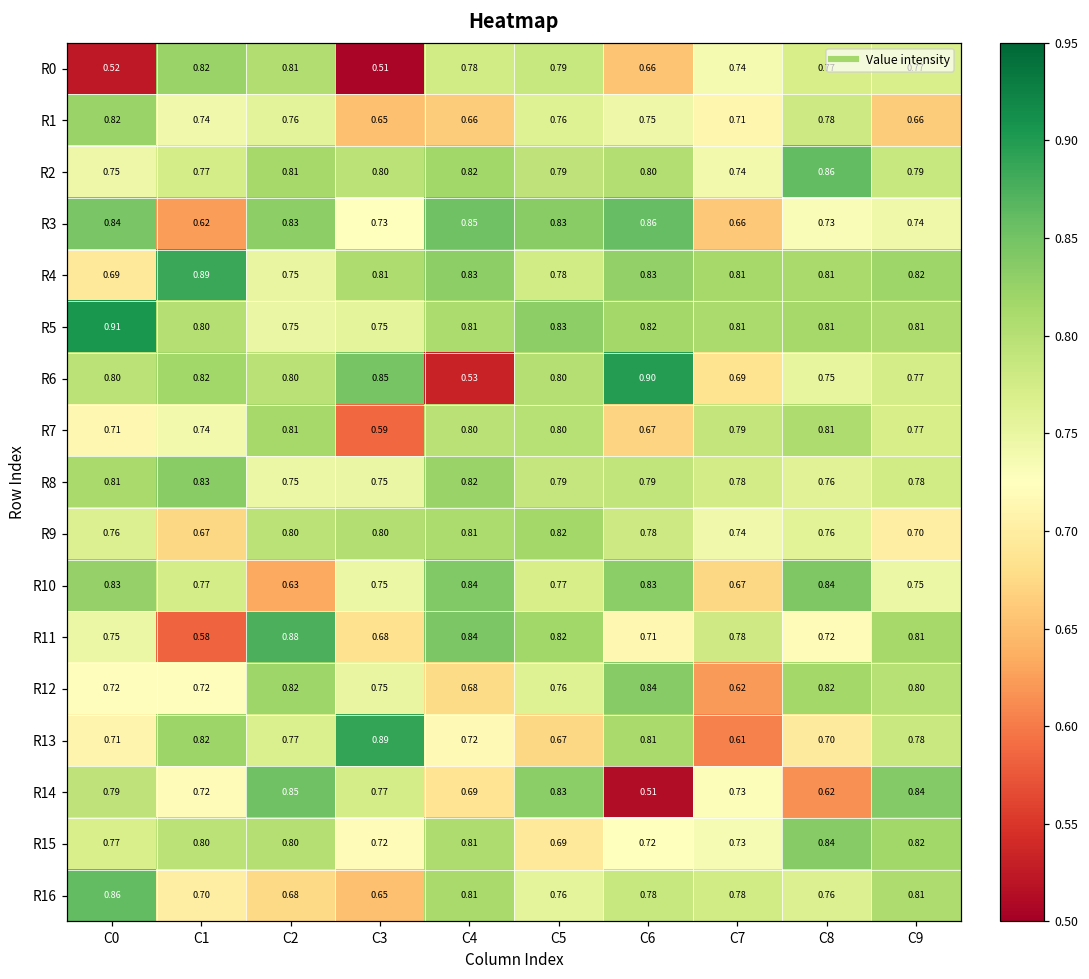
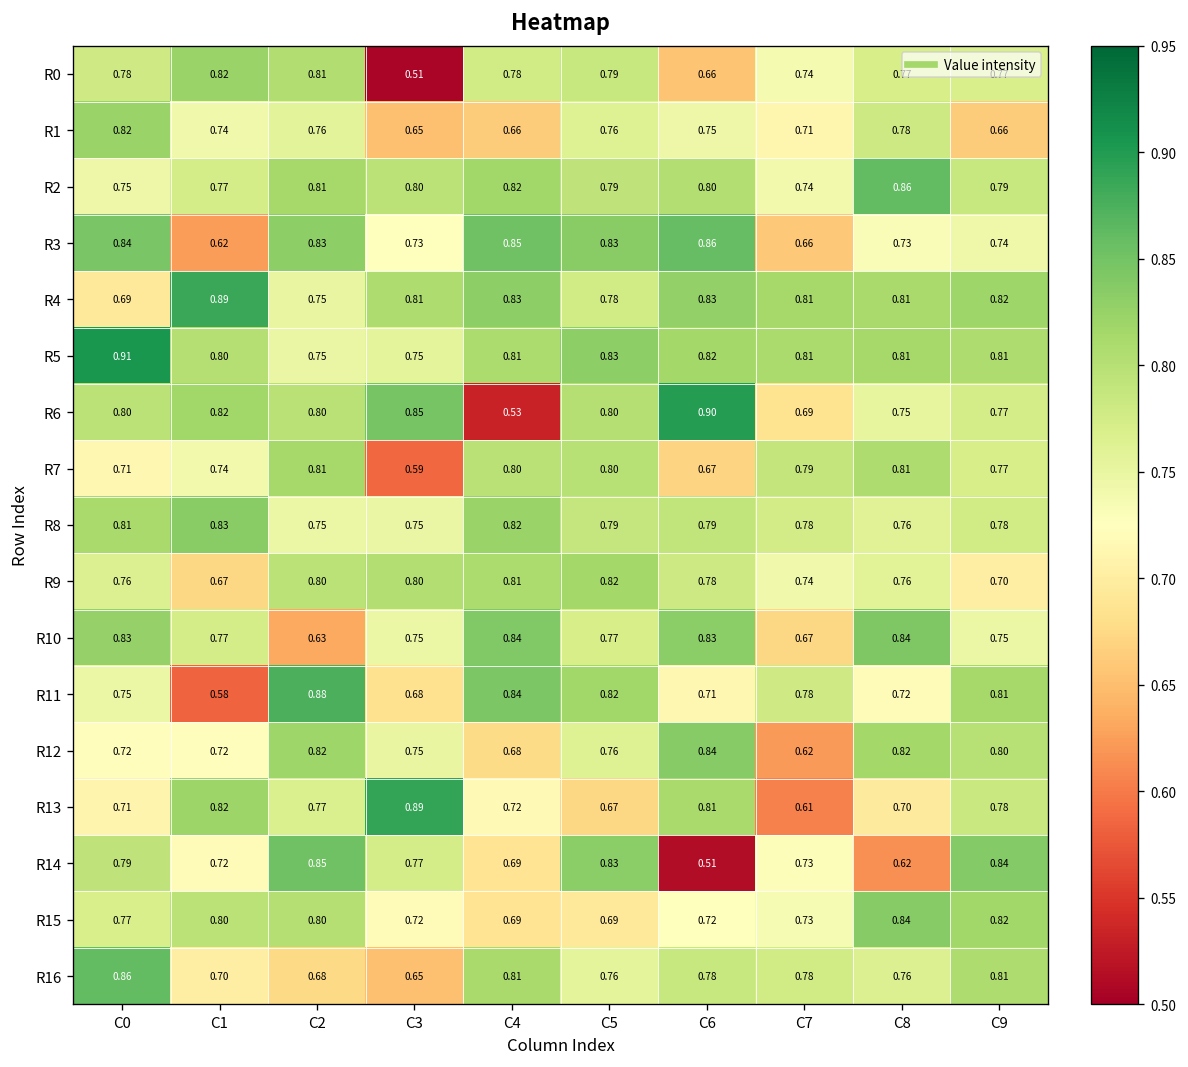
R0, C0: 0.52 -> 0.78
R15, C4: 0.81 -> 0.69
